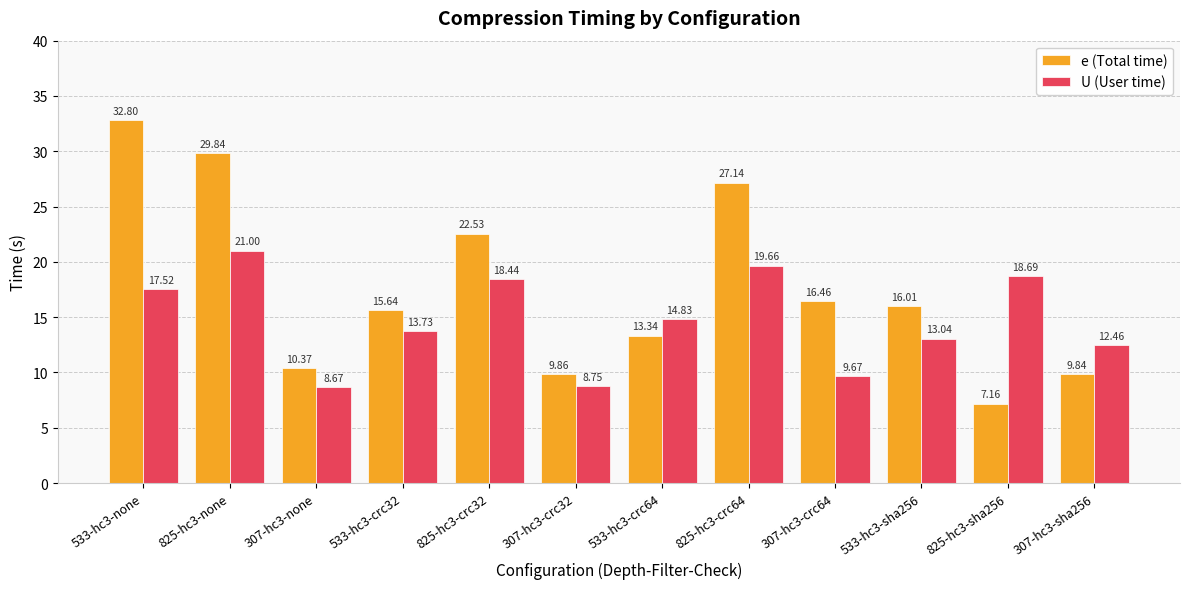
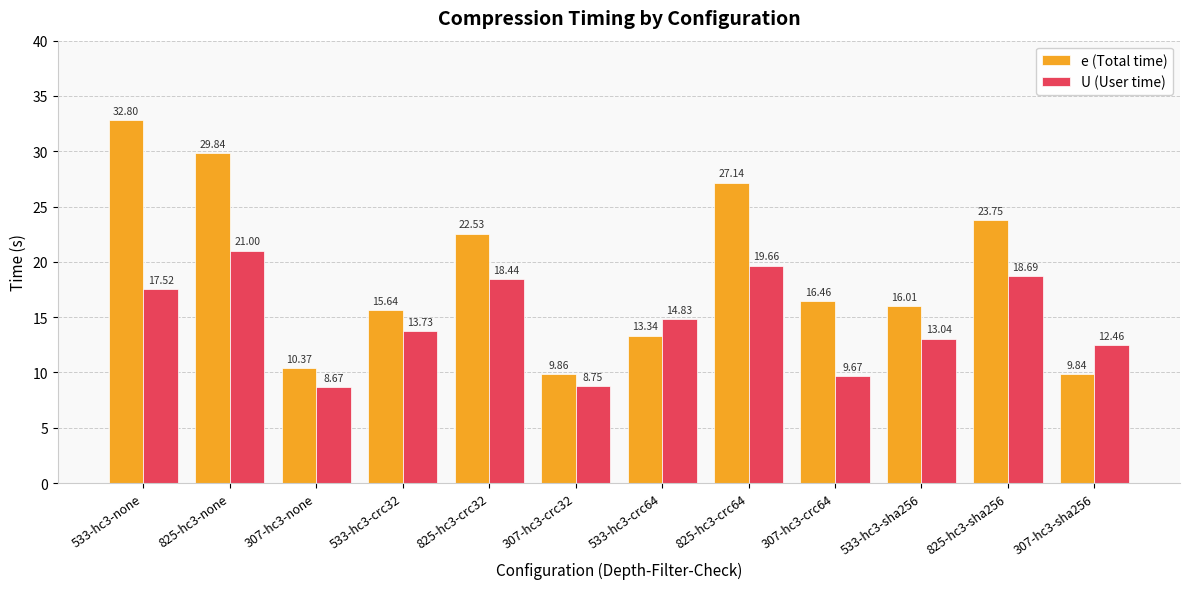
e (Total time), 825-hc3-sha256: 7.16 -> 23.75
